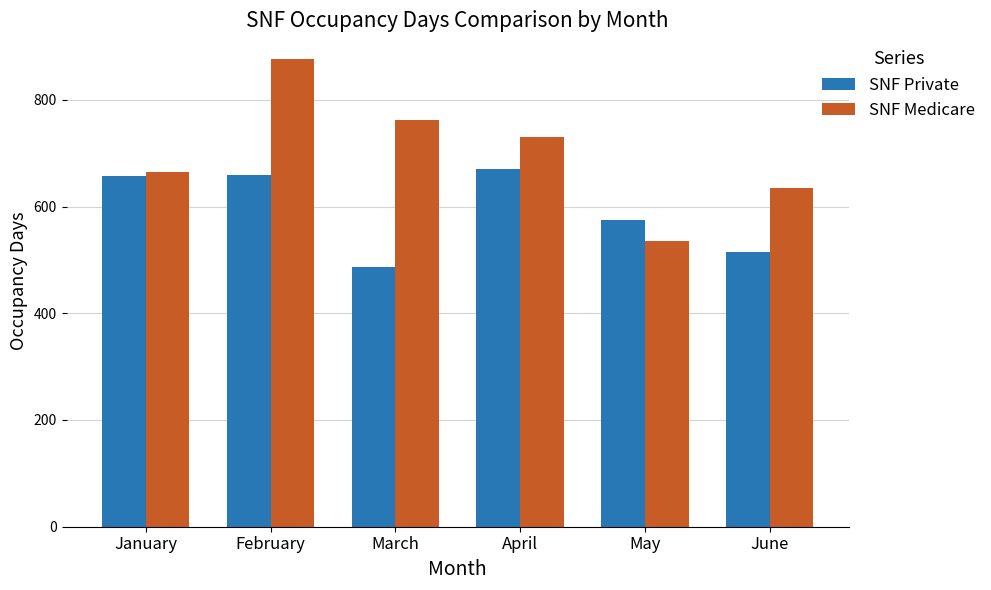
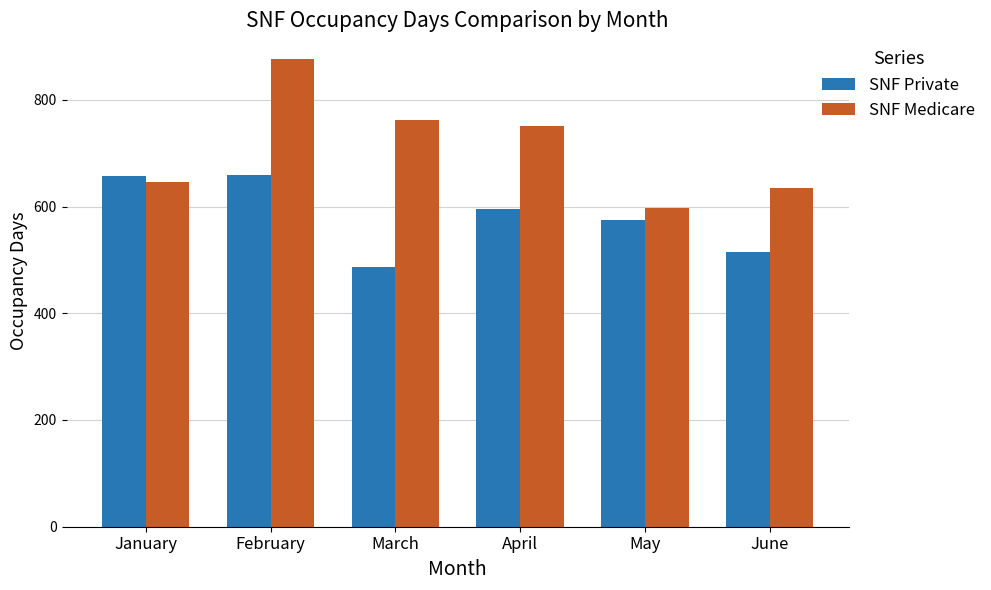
SNF Medicare, January: 660 -> 650
SNF Private, April: 670 -> 600
SNF Medicare, April: 730 -> 750
SNF Medicare, May: 540 -> 600
